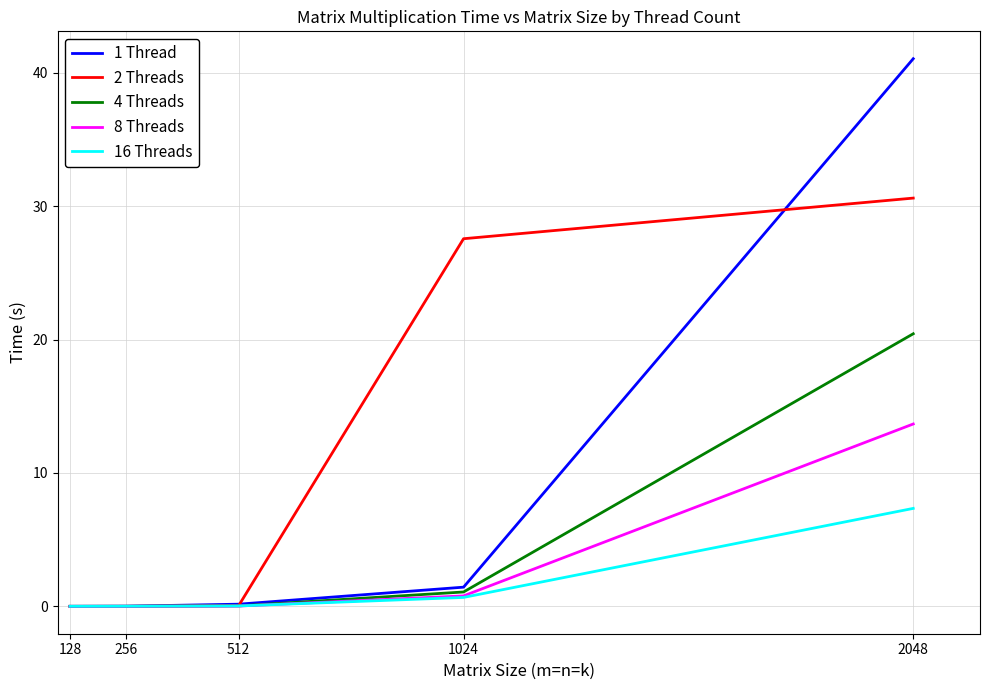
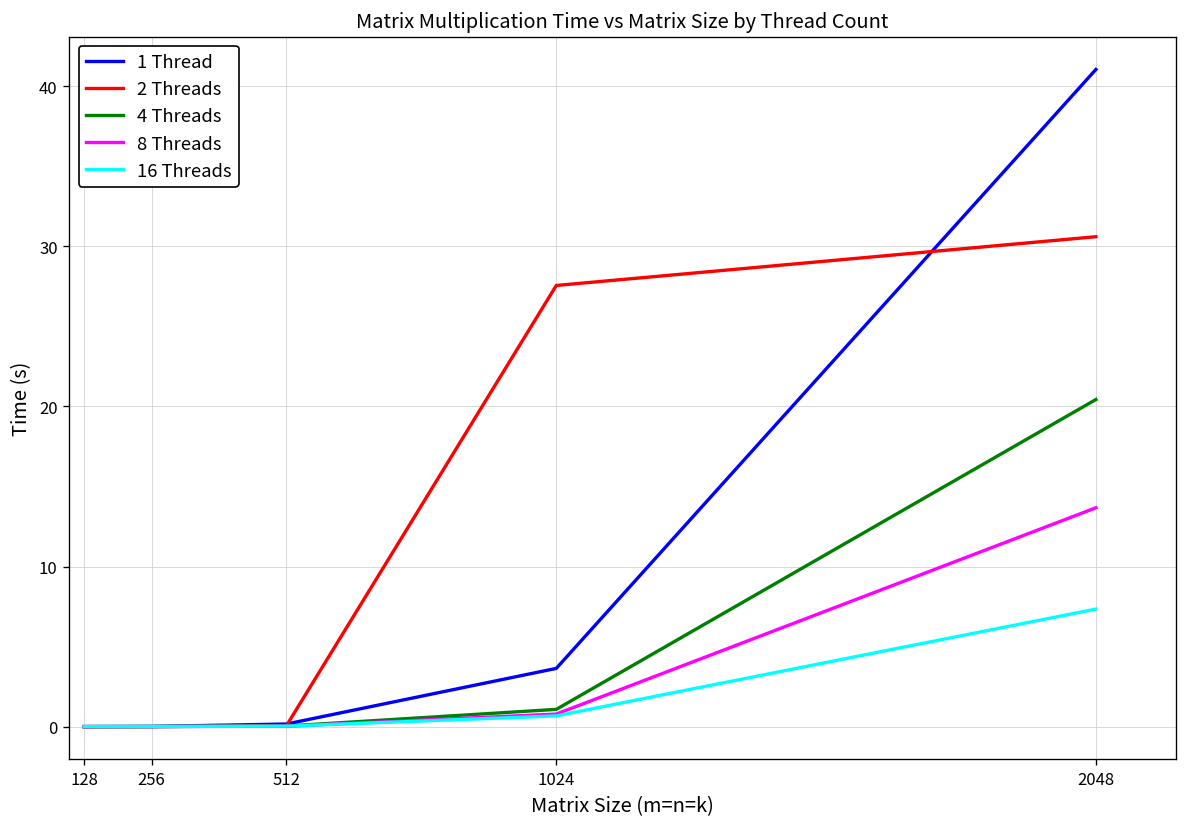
1 Thread, 1024: 1.4 -> 3.6
